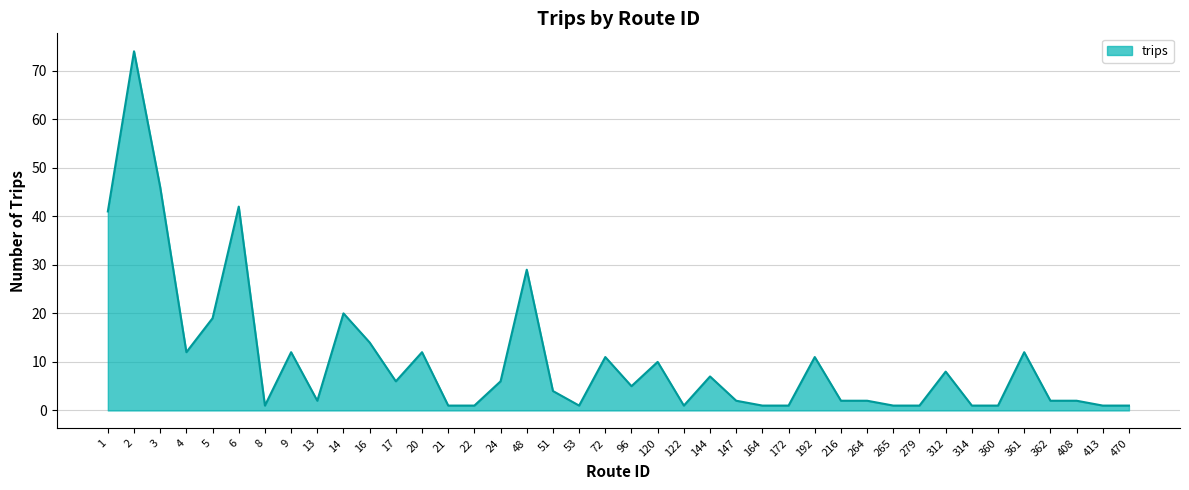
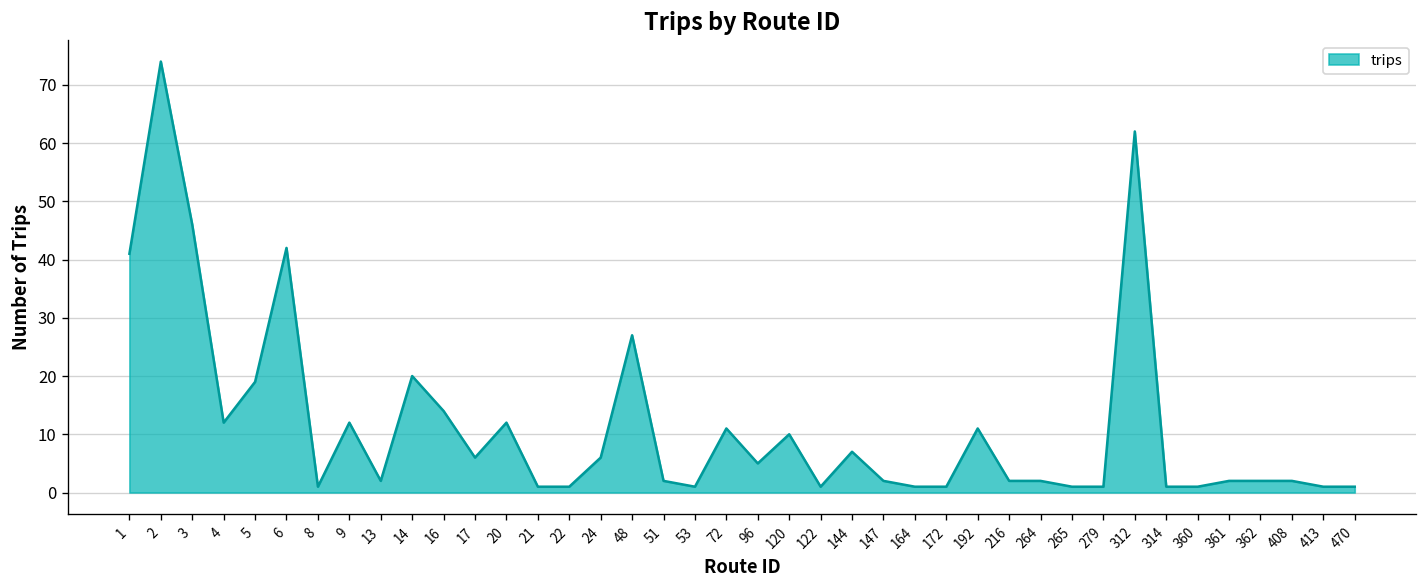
48: 29 -> 27
51: 4 -> 2
312: 8 -> 62
361: 12 -> 2
